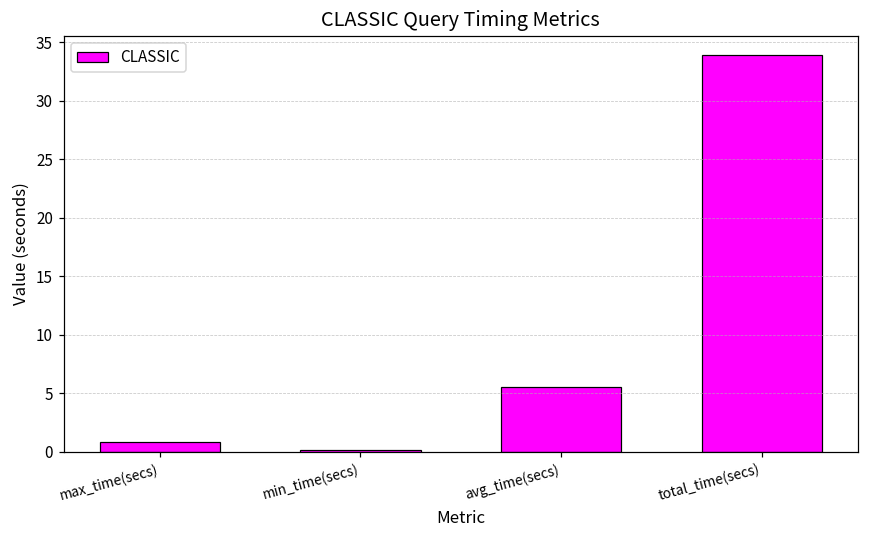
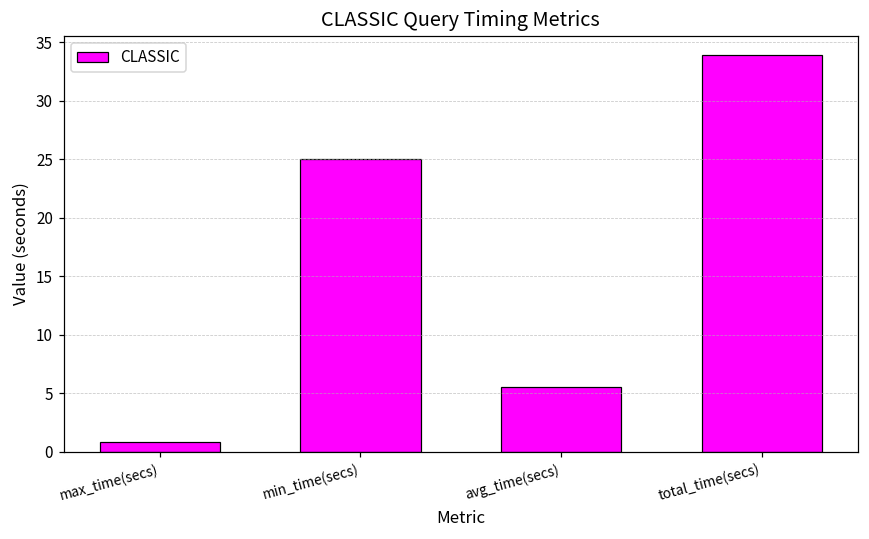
min_time(secs): 0.2 -> 25.1
